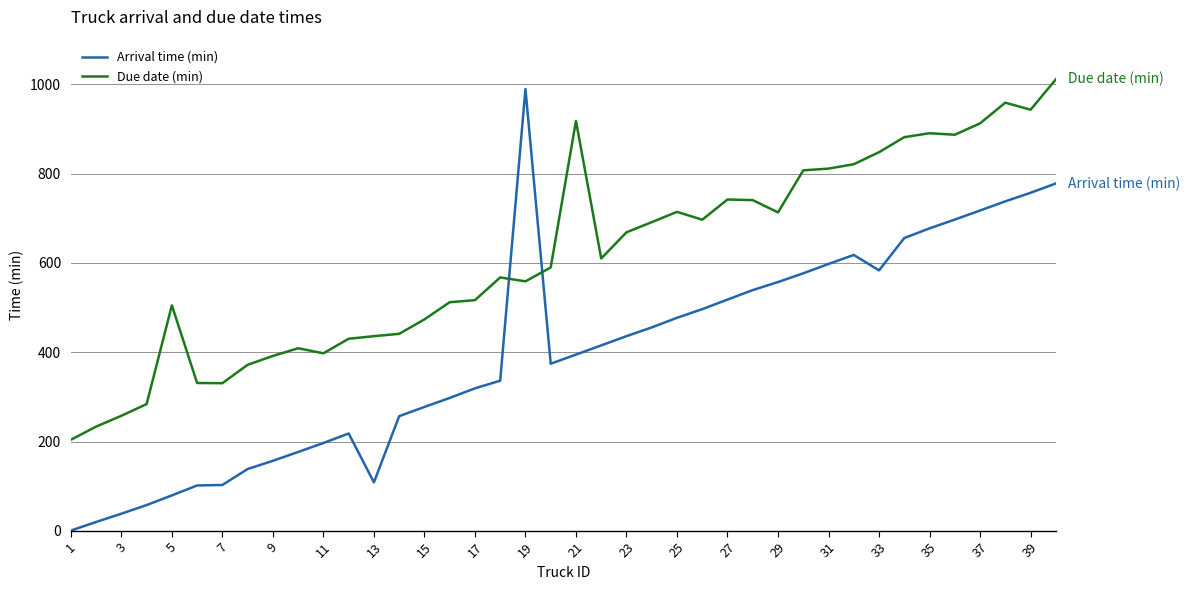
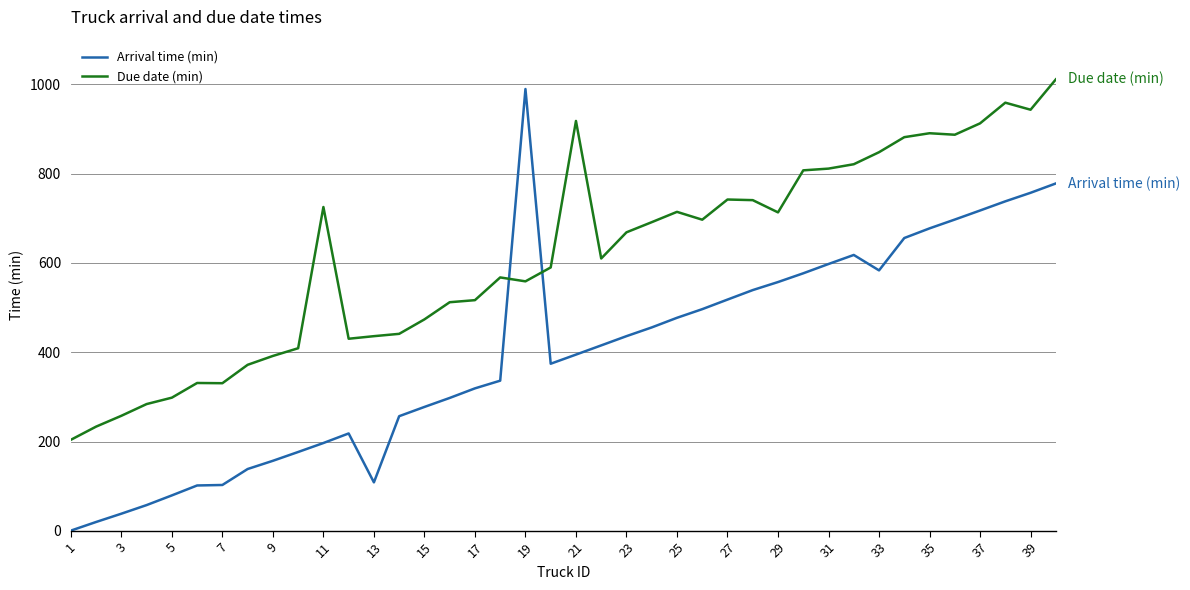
Due date (min), 5: 510 -> 300
Due date (min), 11: 400 -> 730
